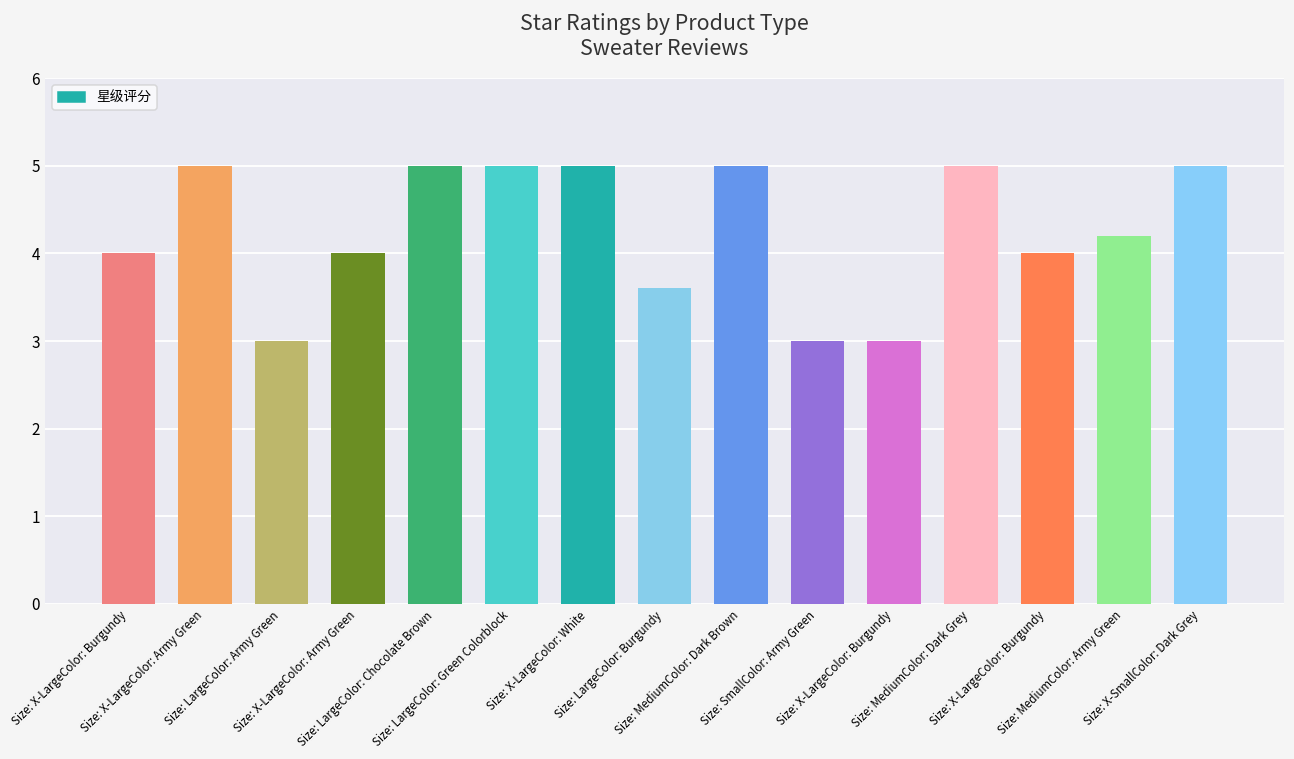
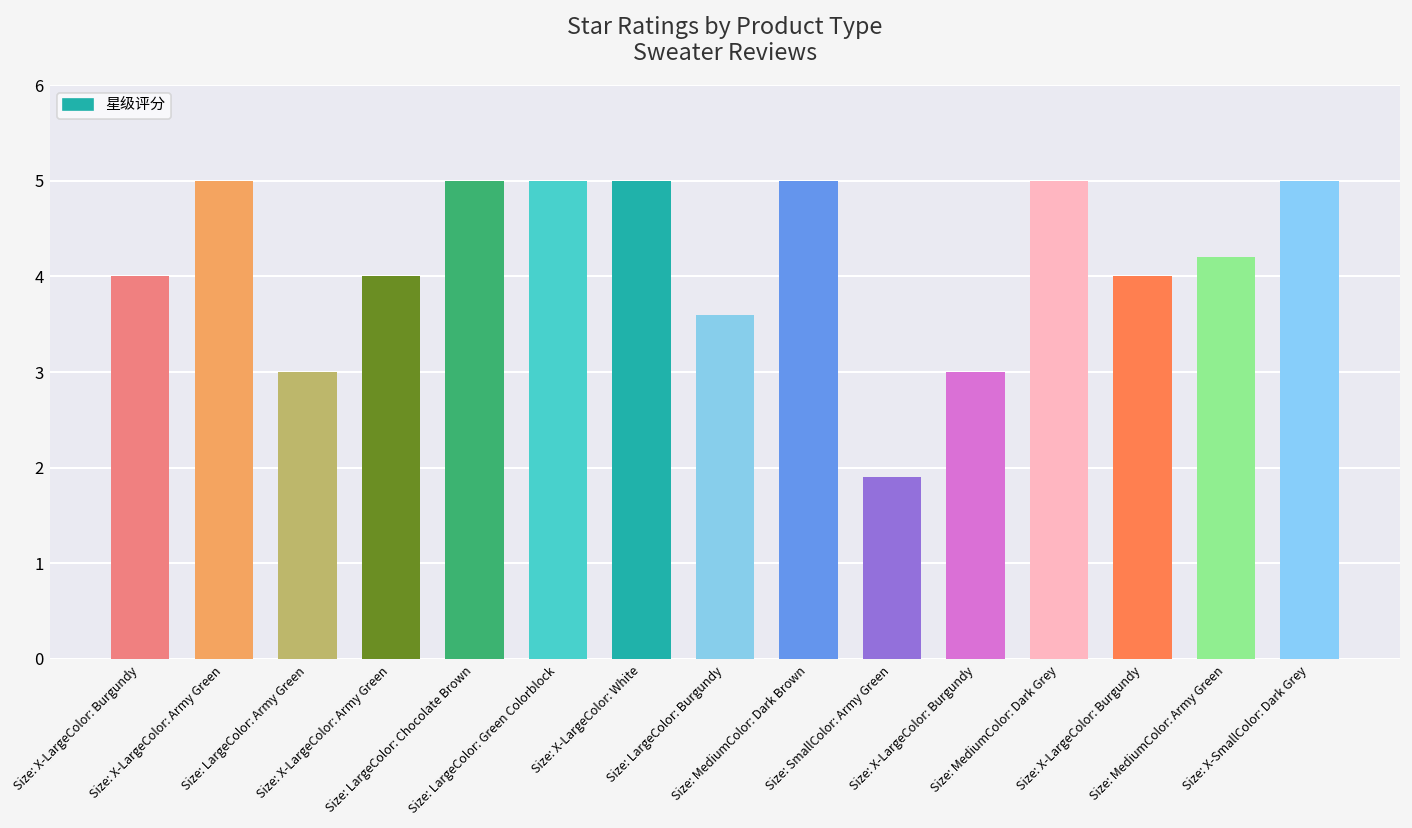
Size: SmallColor: Army Green: 3.0 -> 1.9
